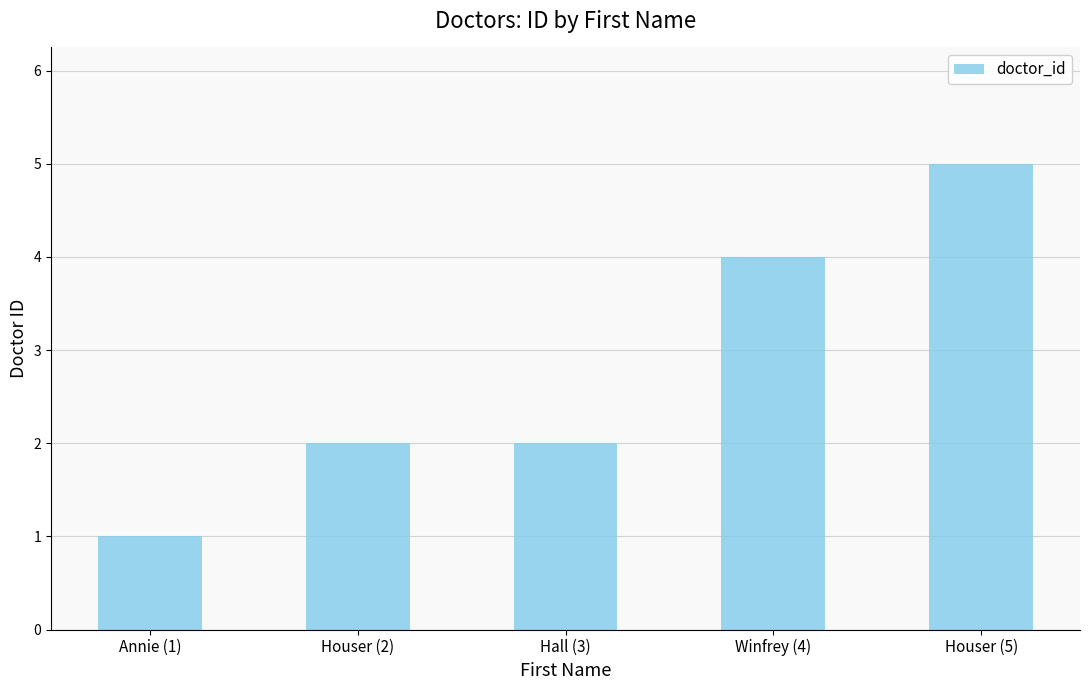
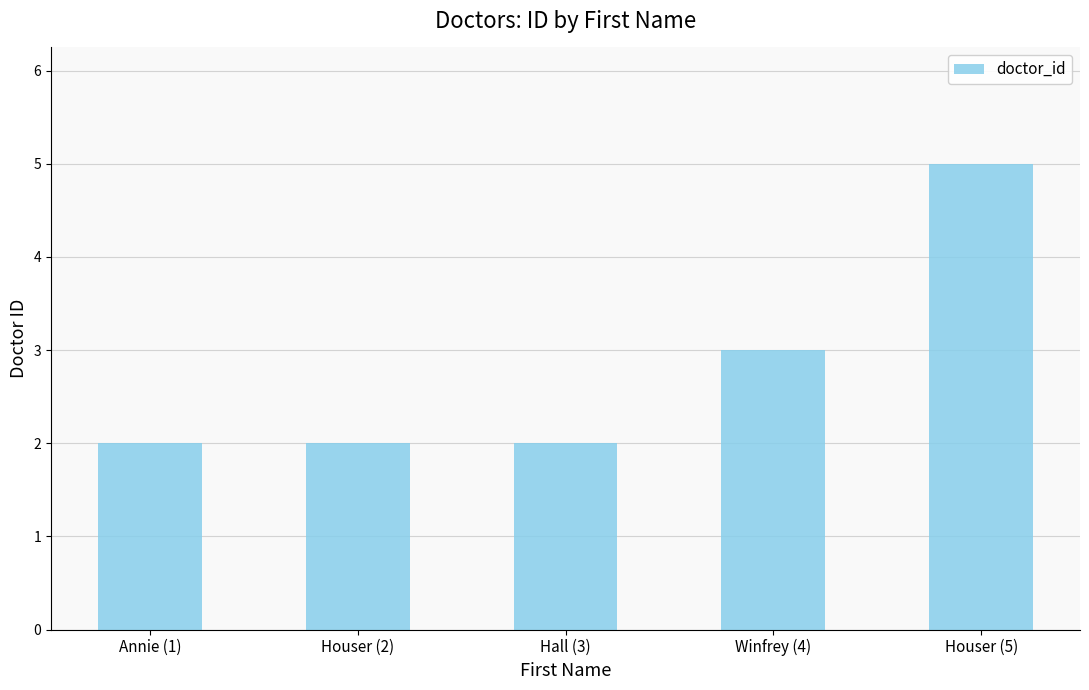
Annie (1): 1 -> 2
Winfrey (4): 4 -> 3
